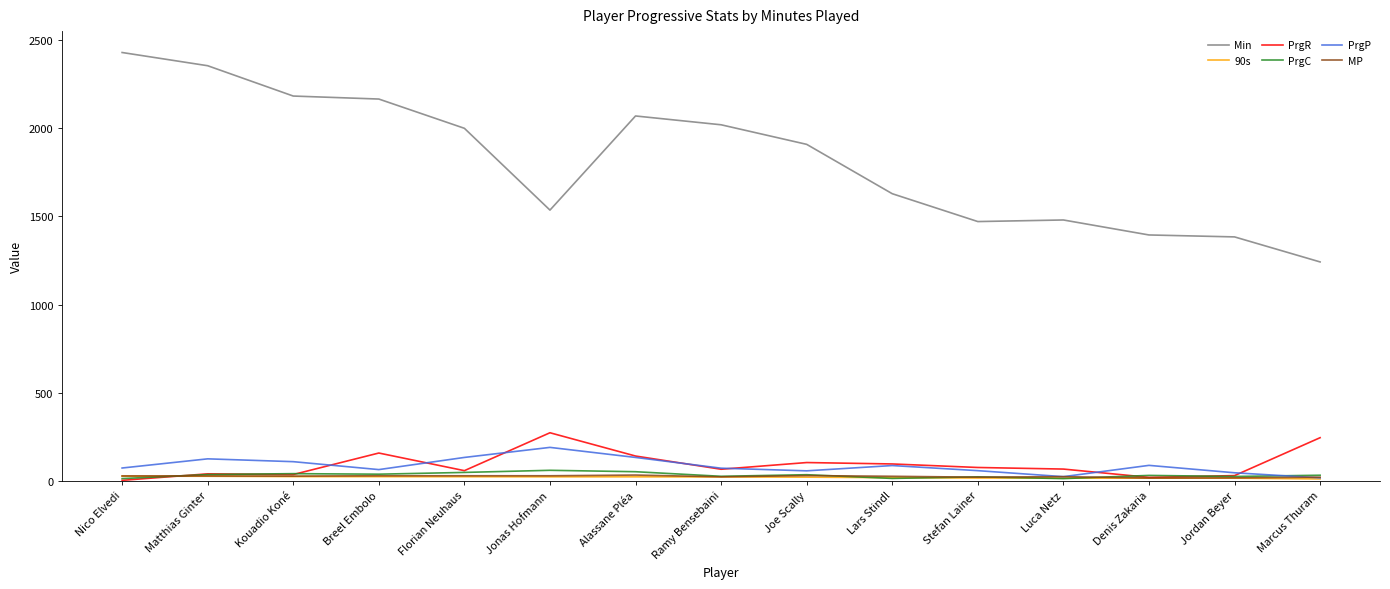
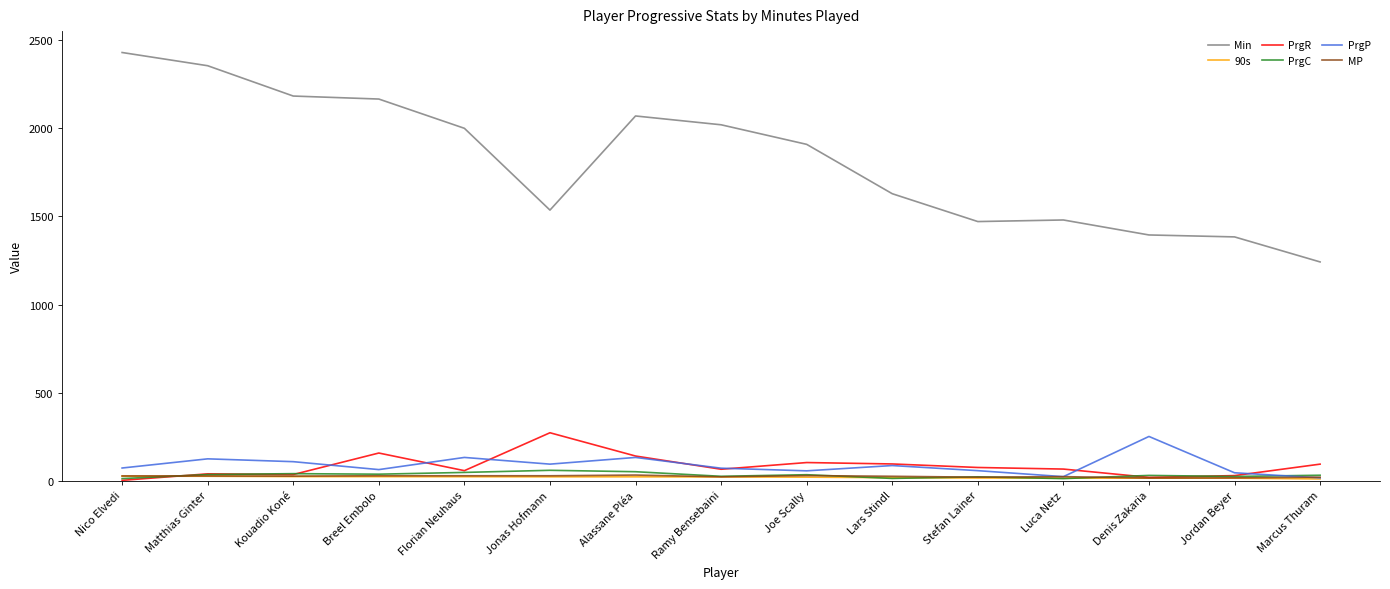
PrgP, Jonas Hofmann: 190 -> 100
PrgP, Denis Zakaria: 90 -> 250
PrgR, Marcus Thuram: 250 -> 100
